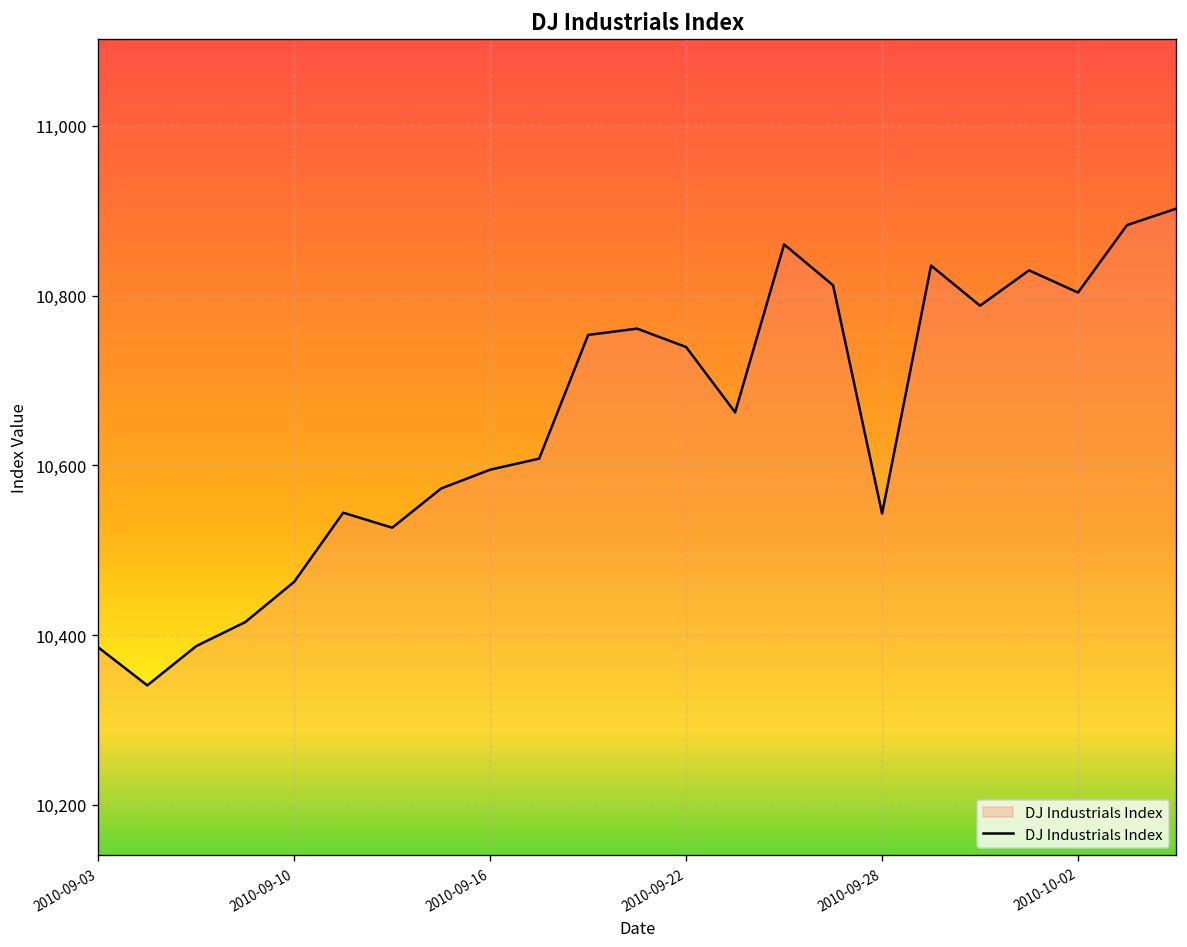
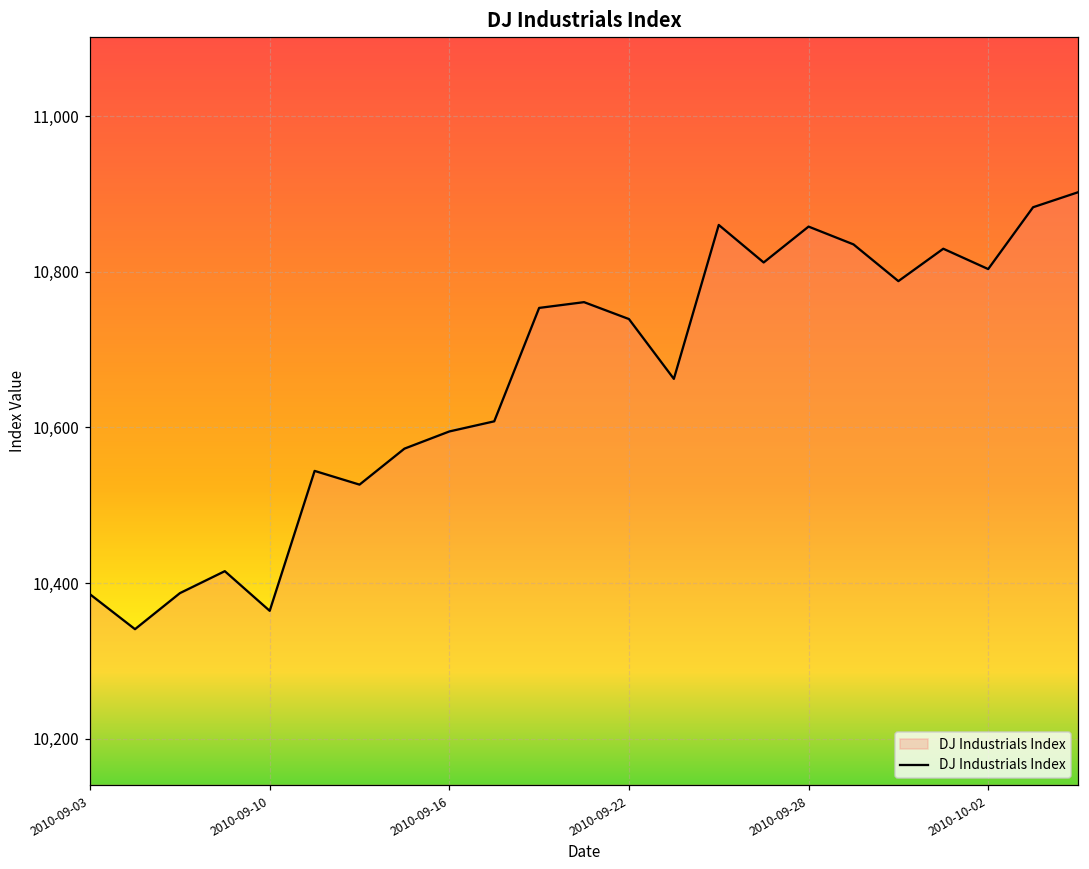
2010-09-10: 10,460 -> 10,360
2010-09-28: 10,540 -> 10,860
